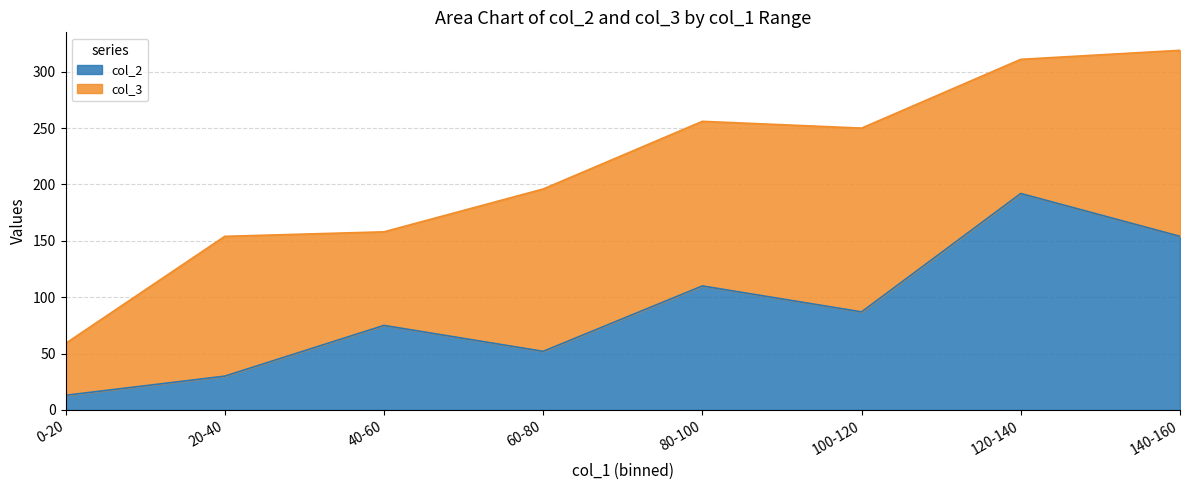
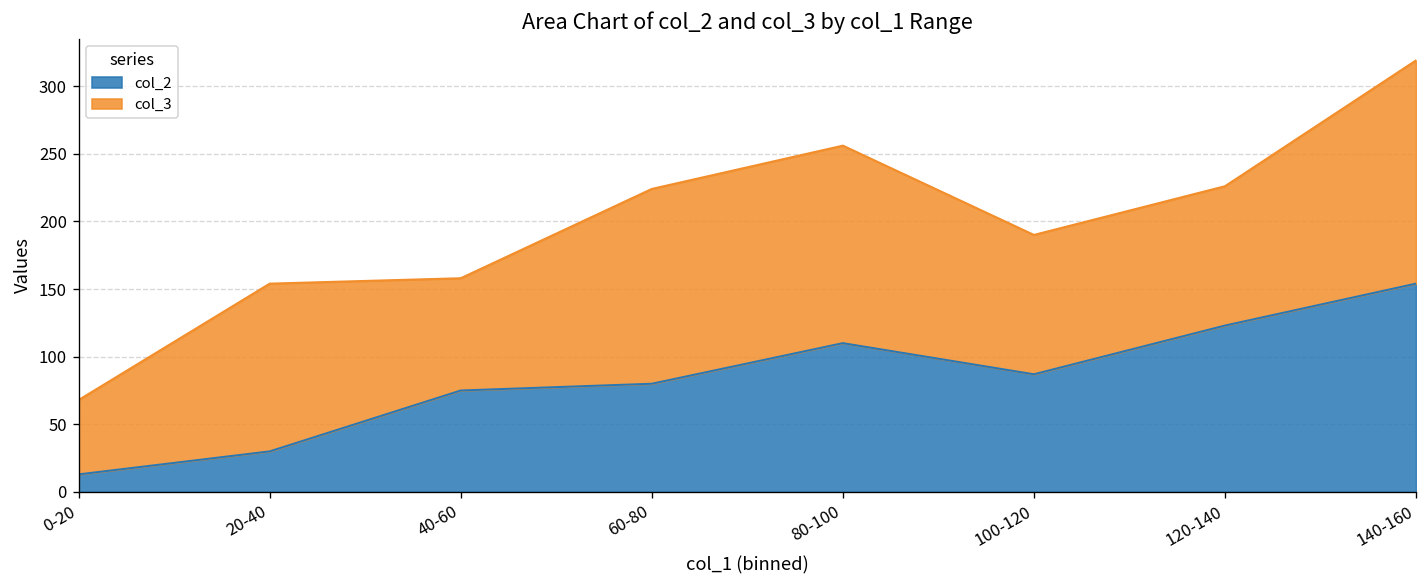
col_3, 0-20: 46 -> 55
col_2, 60-80: 52 -> 80
col_3, 100-120: 163 -> 103
col_2, 120-140: 192 -> 123
col_3, 120-140: 119 -> 103
